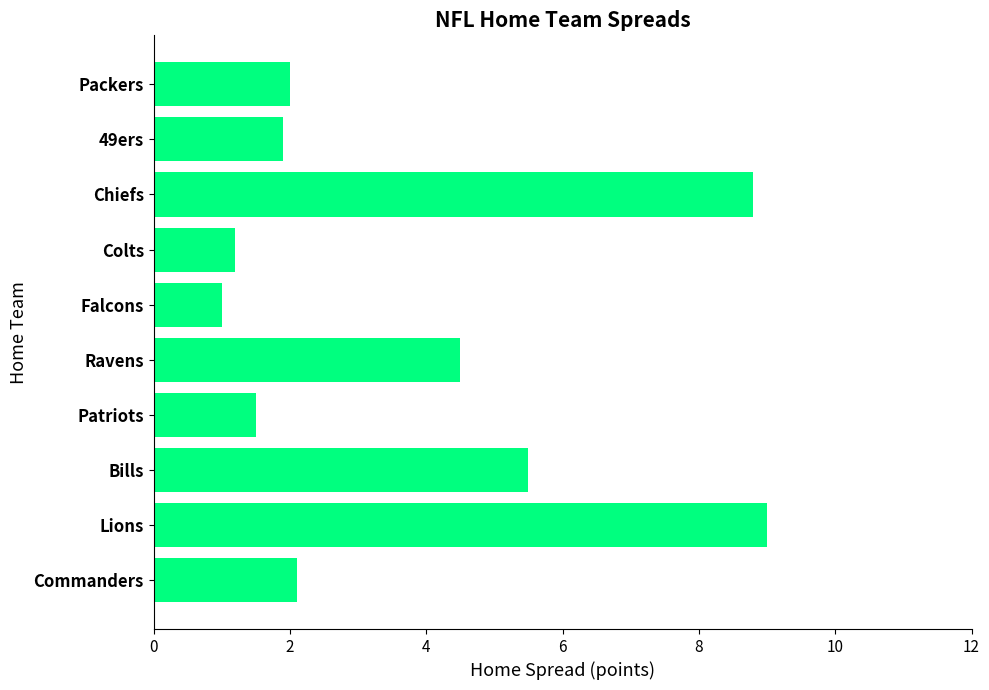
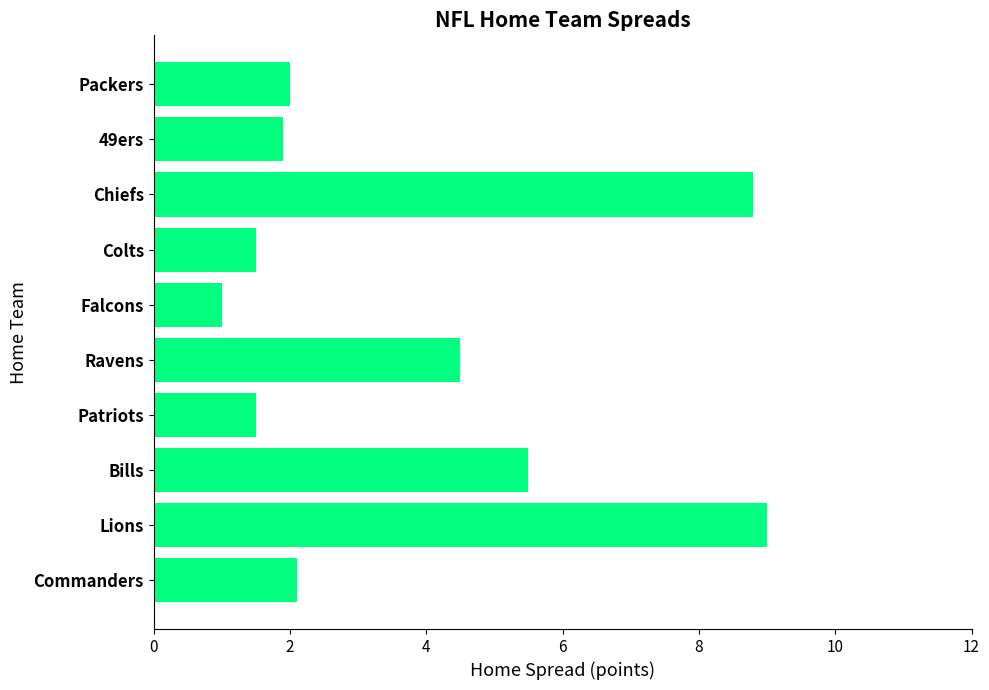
Colts: 1.2 -> 1.5
